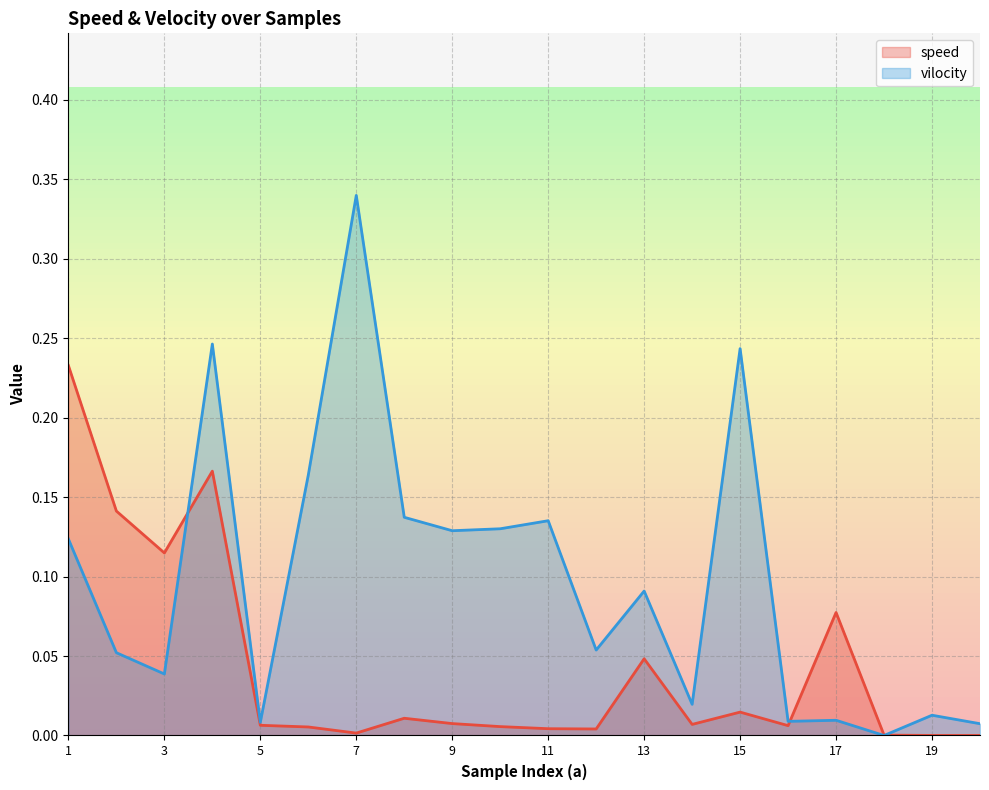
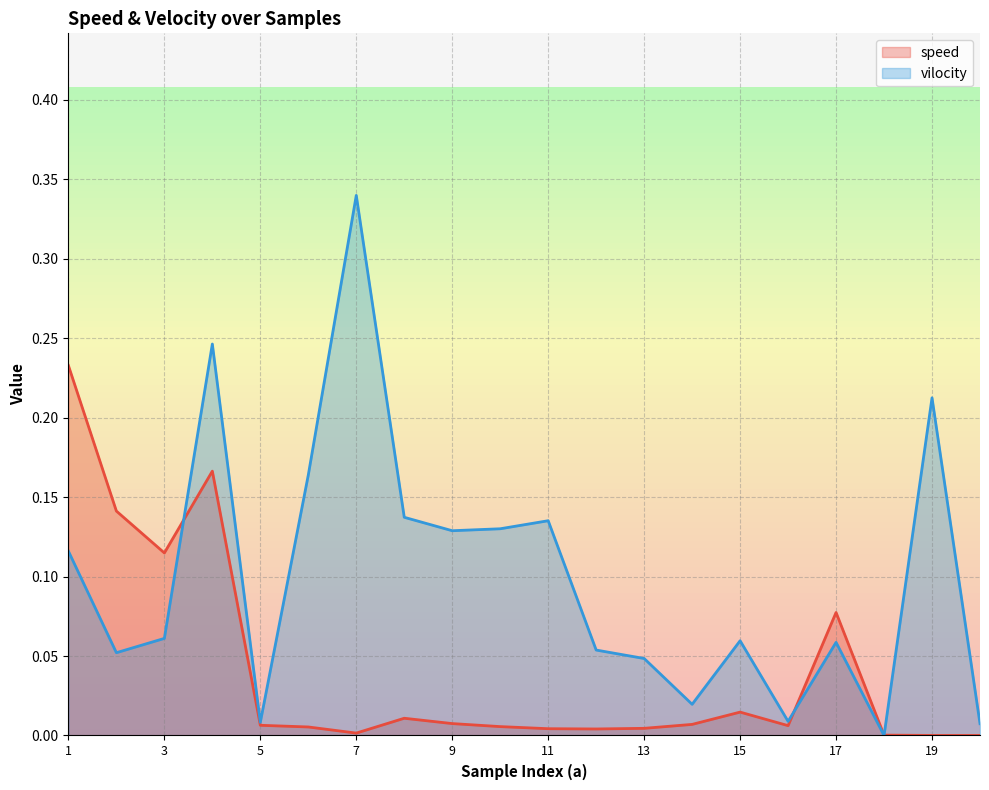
vilocity, 1: 0.124 -> 0.116
vilocity, 3: 0.039 -> 0.061
speed, 13: 0.048 -> 0.005
vilocity, 13: 0.091 -> 0.048
vilocity, 15: 0.243 -> 0.060
vilocity, 17: 0.010 -> 0.059
vilocity, 19: 0.013 -> 0.212
